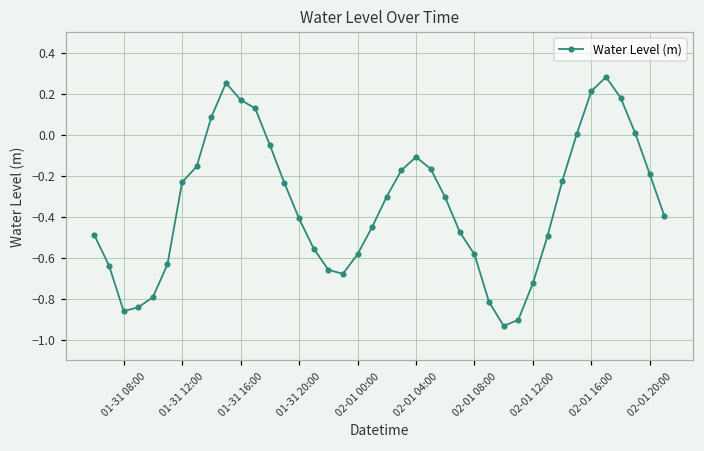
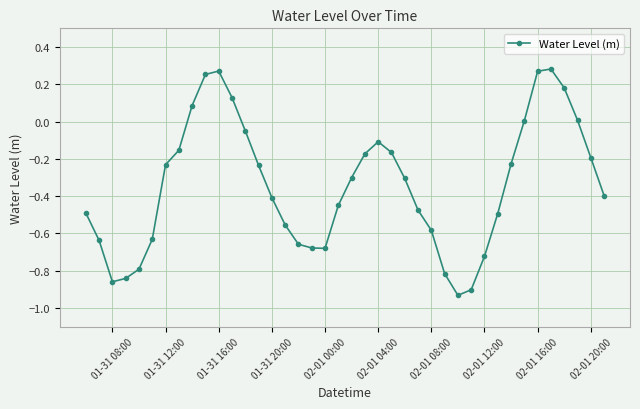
01-31 16:00: 0.17 -> 0.27
02-01 00:00: -0.58 -> -0.68
02-01 16:00: 0.21 -> 0.27
